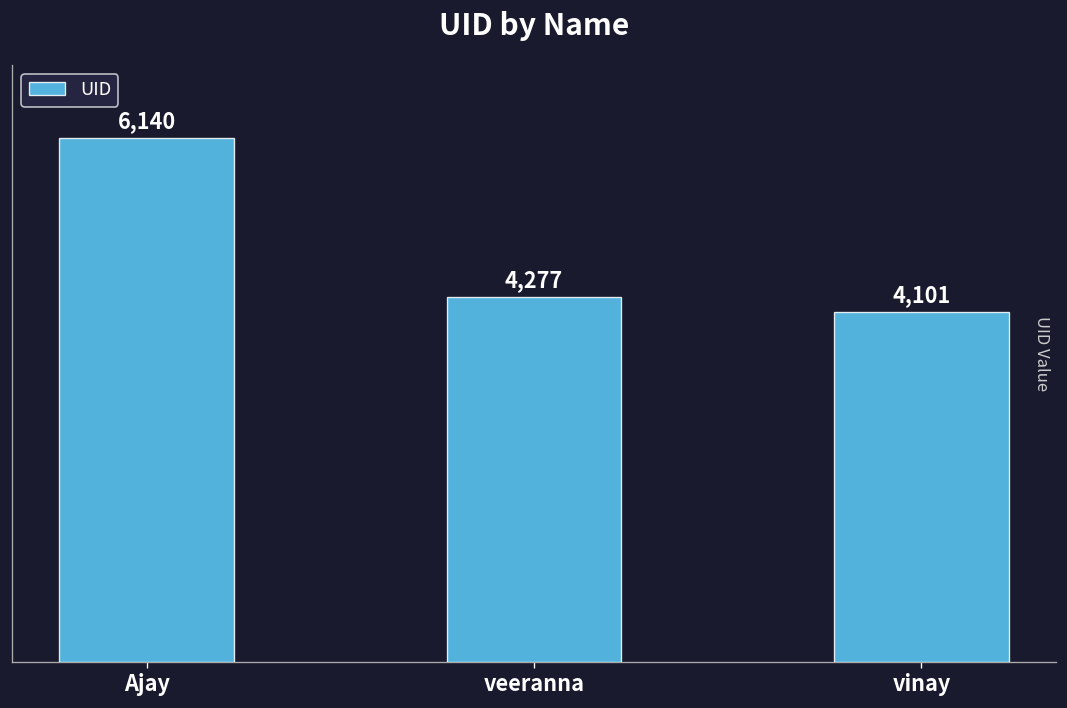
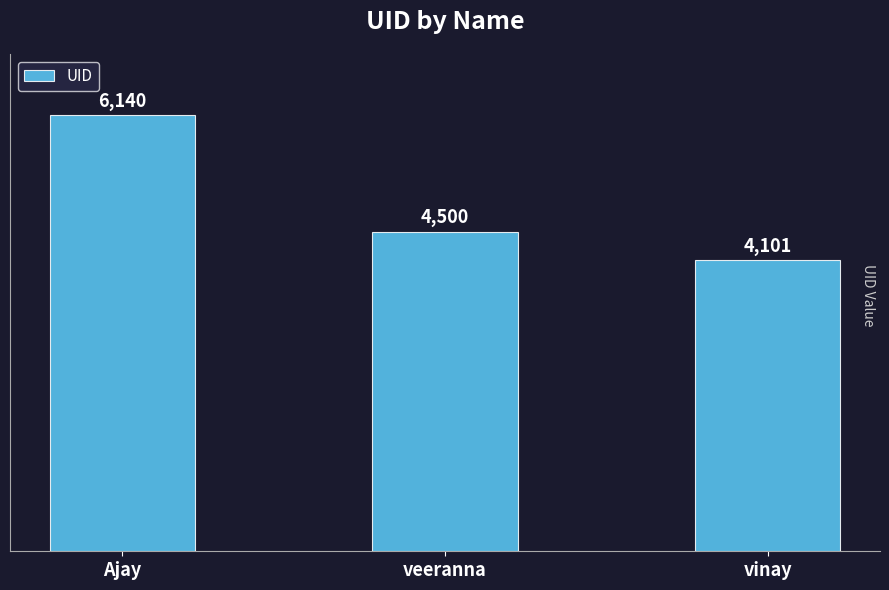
veeranna: 4,277 -> 4,500
